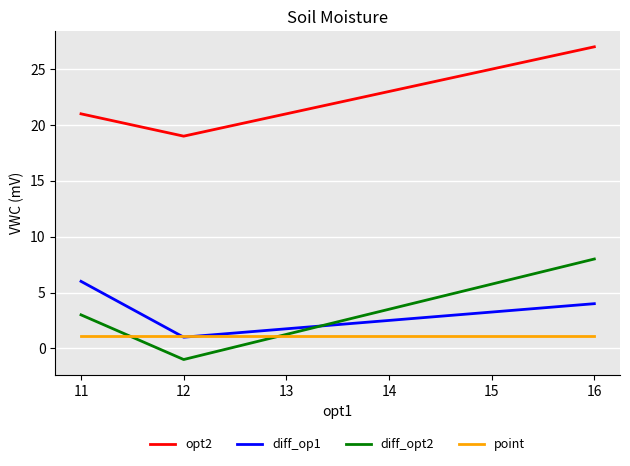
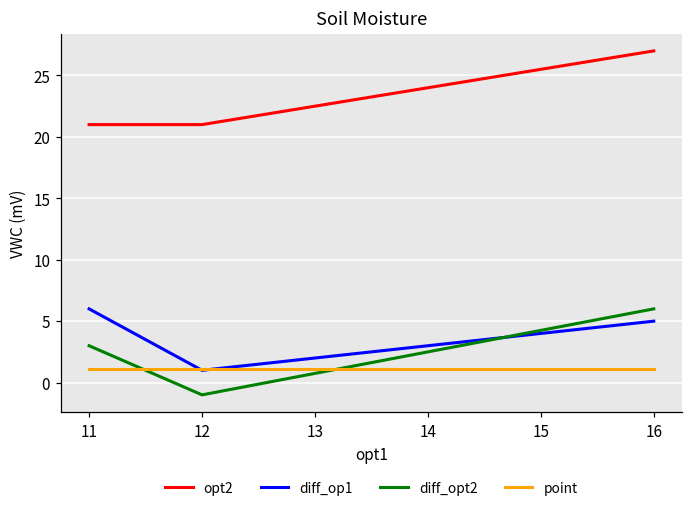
opt2, 12: 19 -> 21
diff_op1, 16: 4 -> 5
diff_opt2, 16: 8 -> 6
